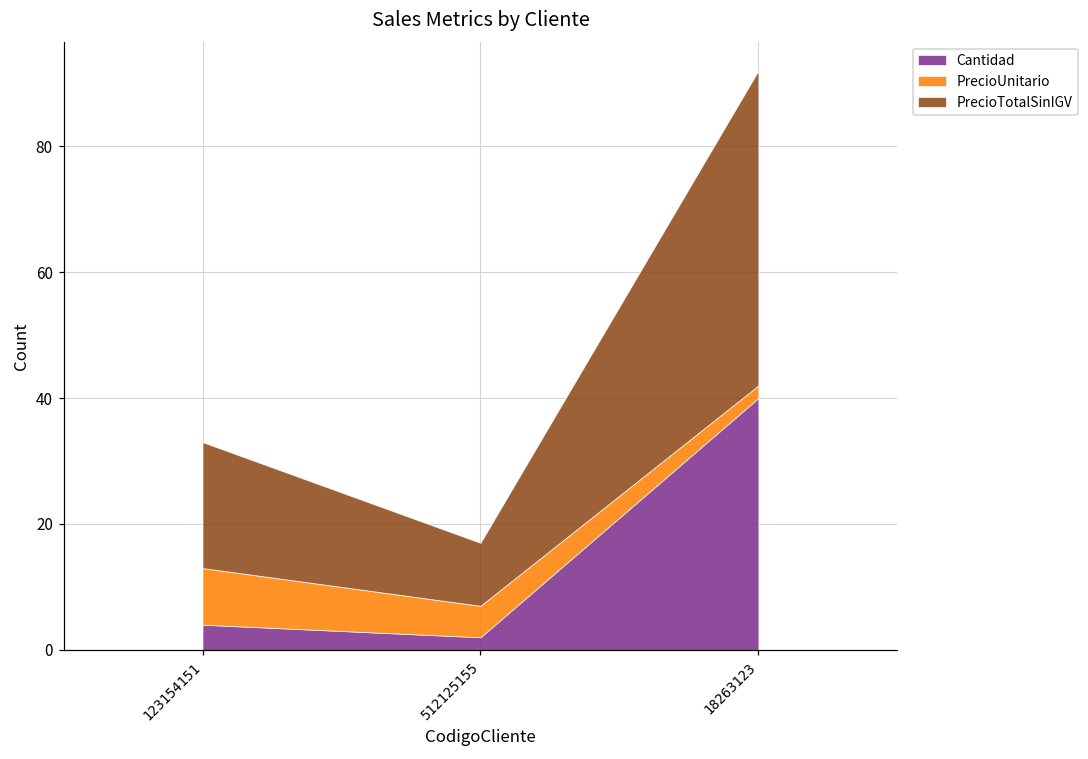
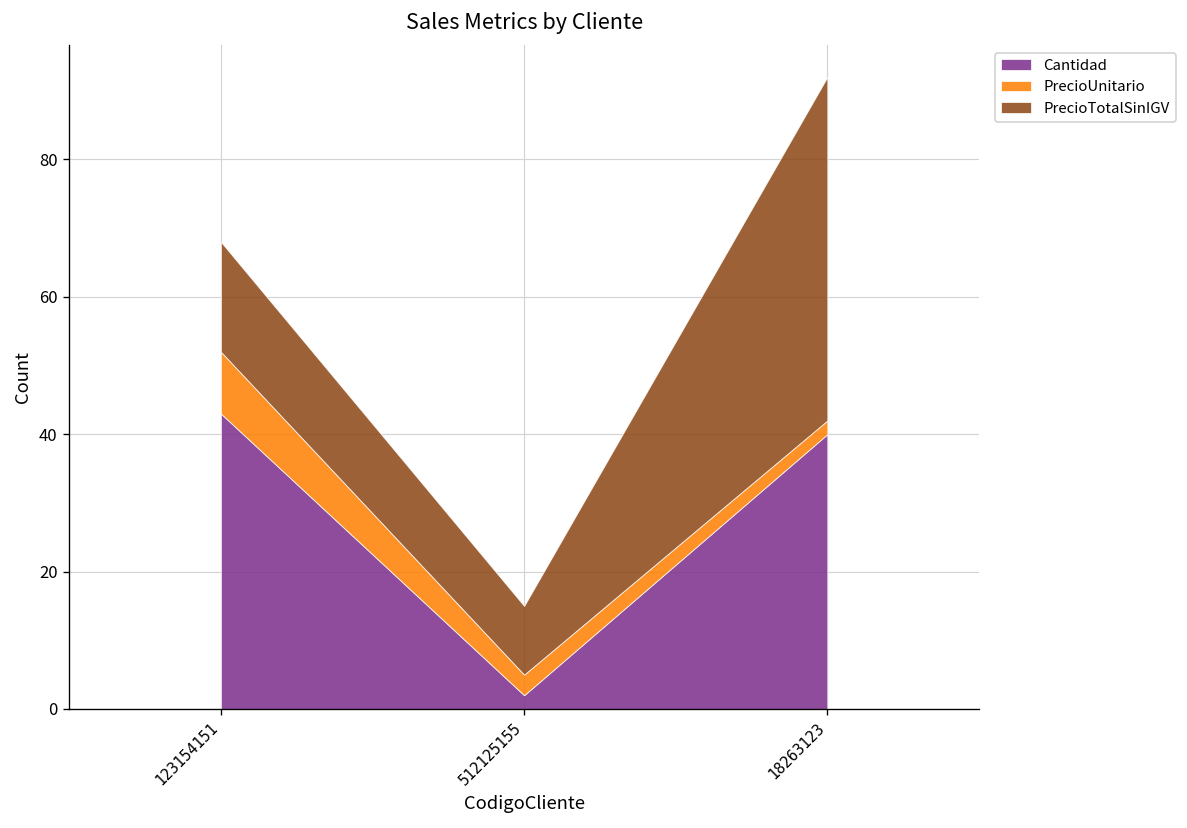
Cantidad, 123154151: 4 -> 43
PrecioTotalSinIGV, 123154151: 20 -> 16
PrecioUnitario, 512125155: 5 -> 3
